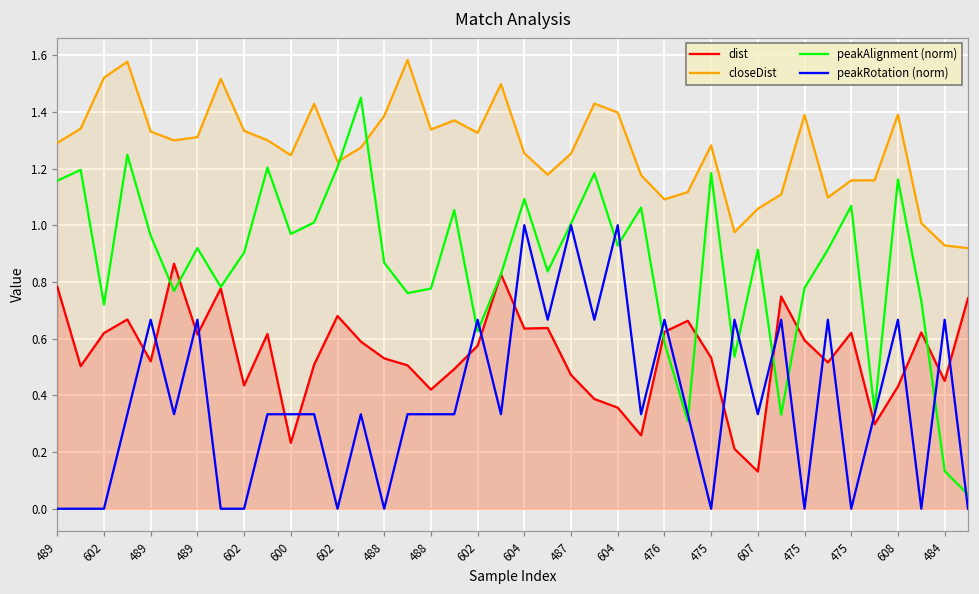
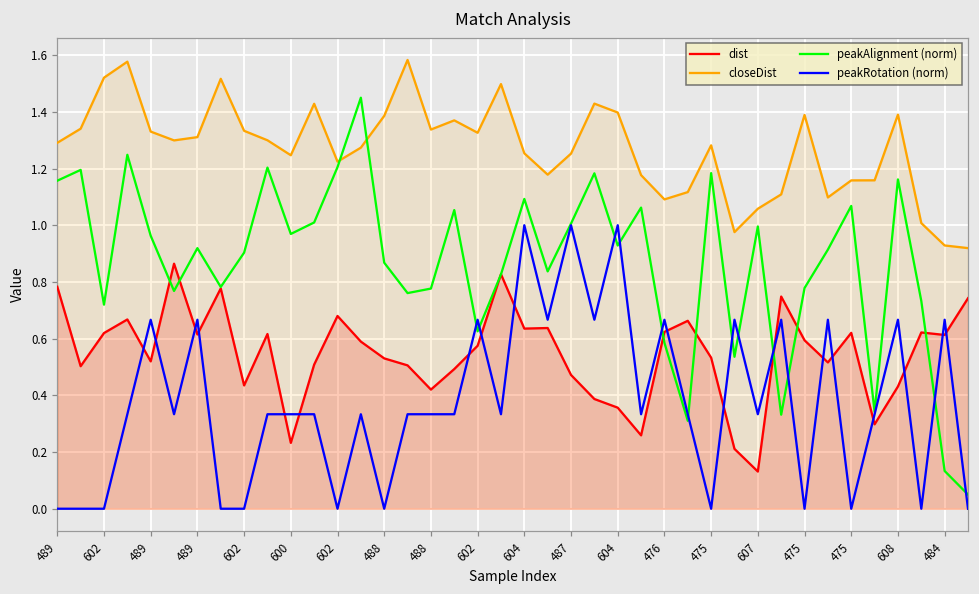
peakAlignment (norm), 607: 0.91 -> 1.00
dist, 484: 0.45 -> 0.61
